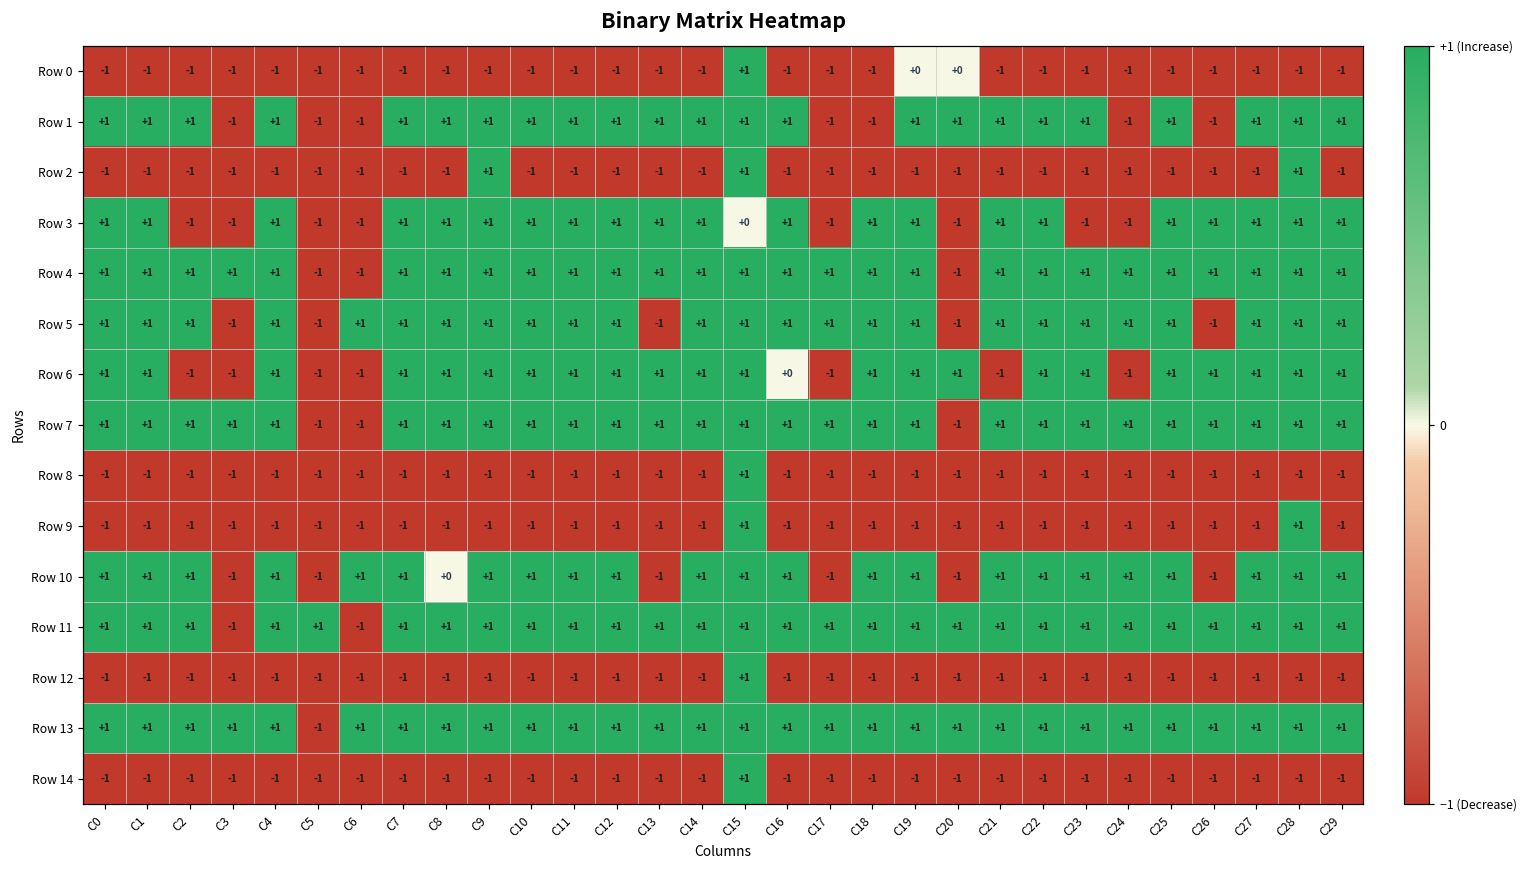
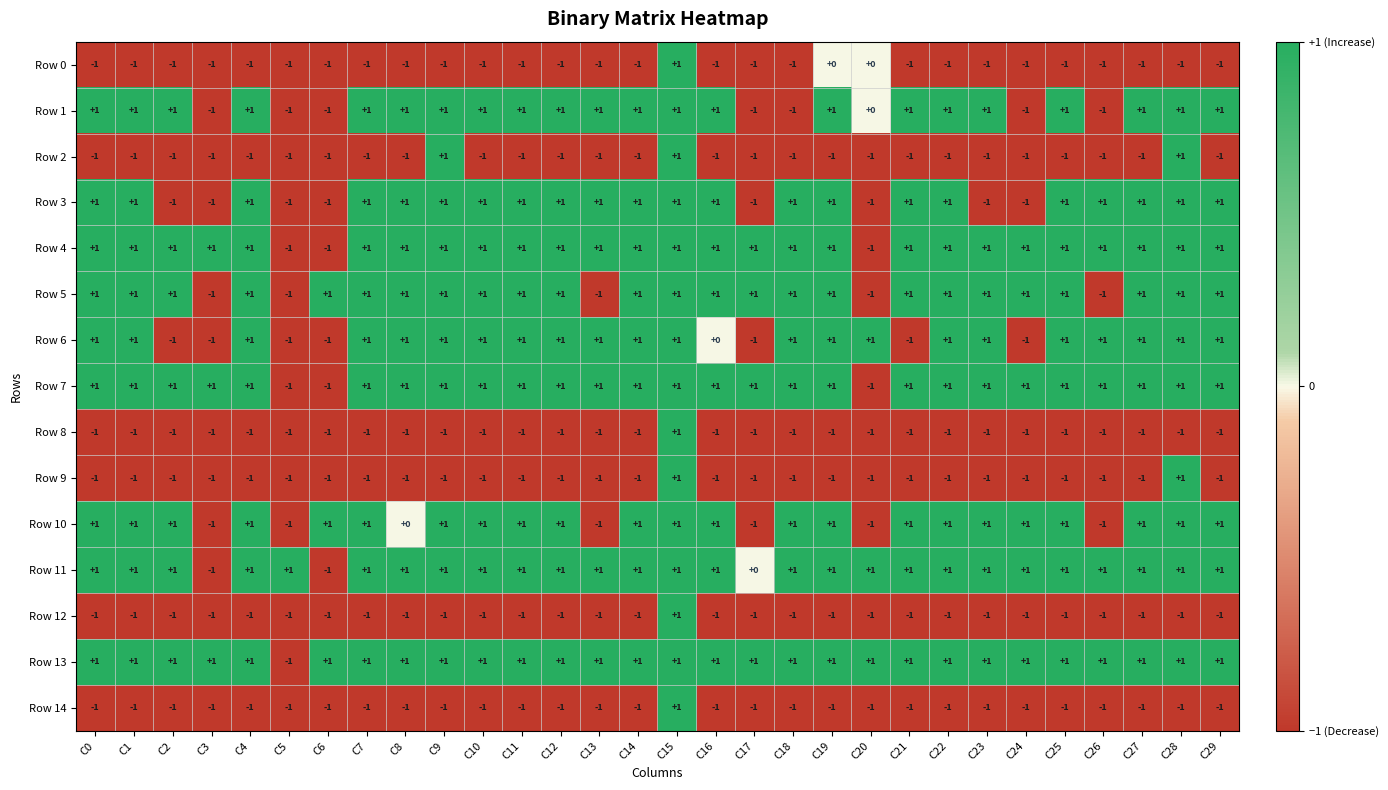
Row 1, C20: +1 -> +0
Row 3, C15: +0 -> +1
Row 11, C17: +1 -> +0
